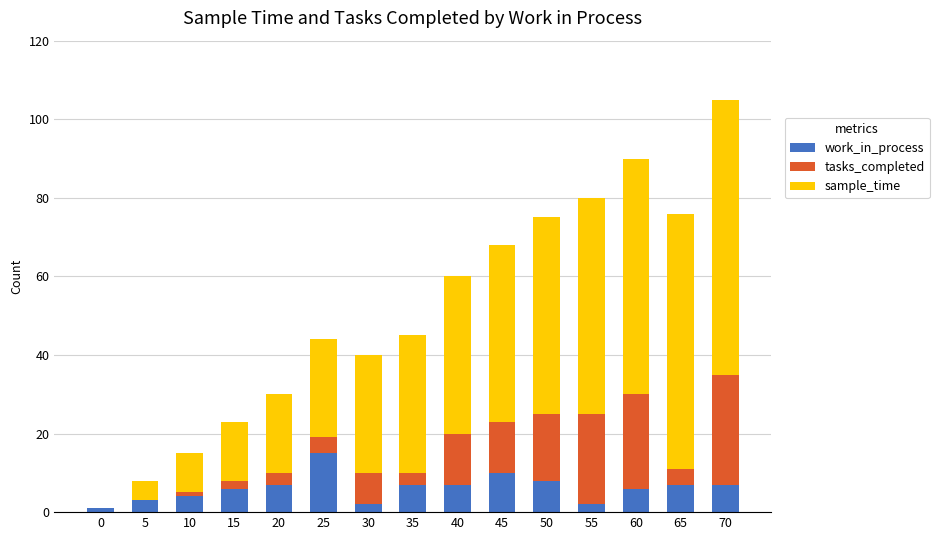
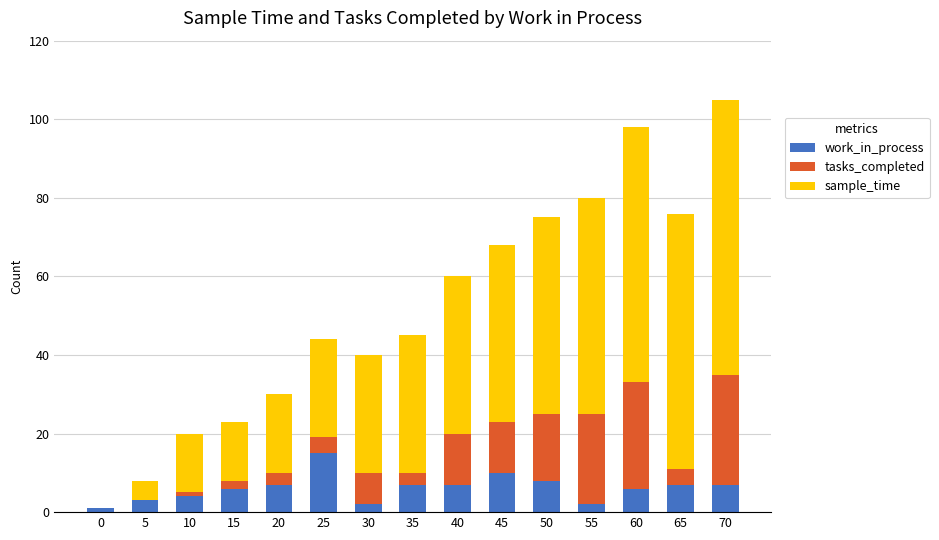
sample_time, 10: 10 -> 15
tasks_completed, 60: 24 -> 27
sample_time, 60: 60 -> 65
